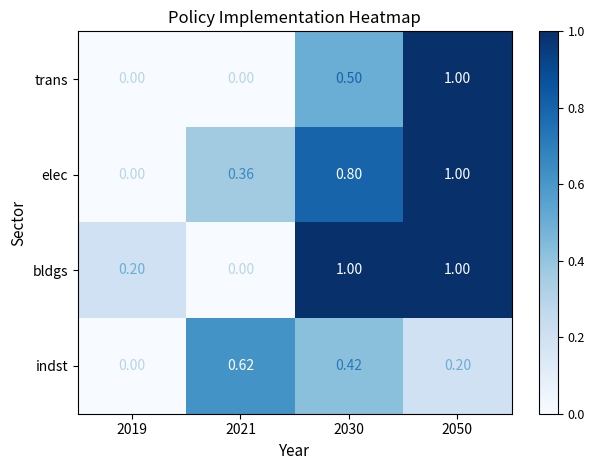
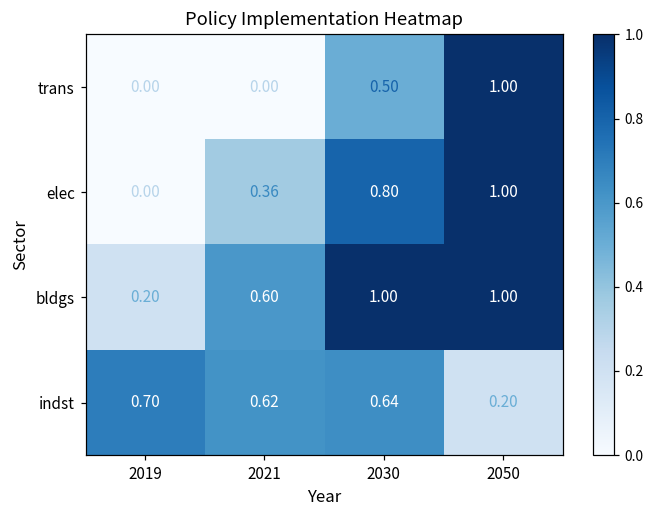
bldgs, 2021: 0.00 -> 0.60
indst, 2019: 0.00 -> 0.70
indst, 2030: 0.42 -> 0.64
